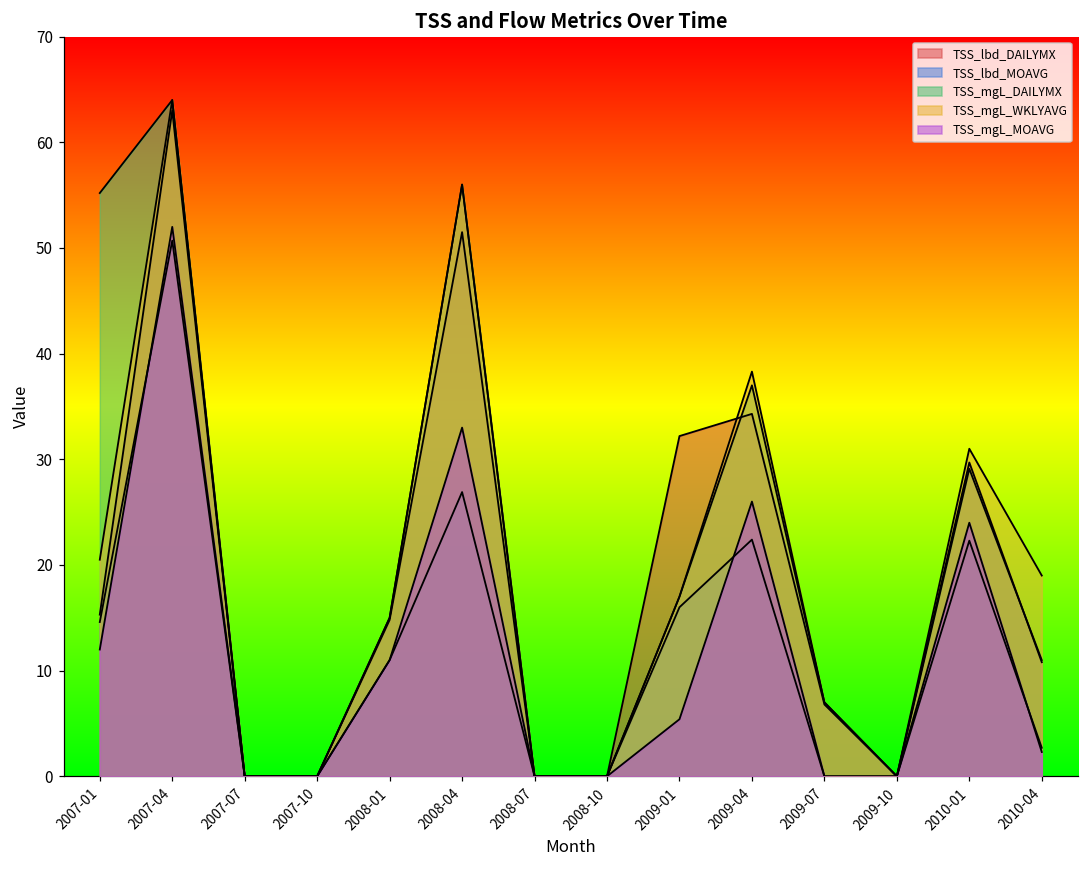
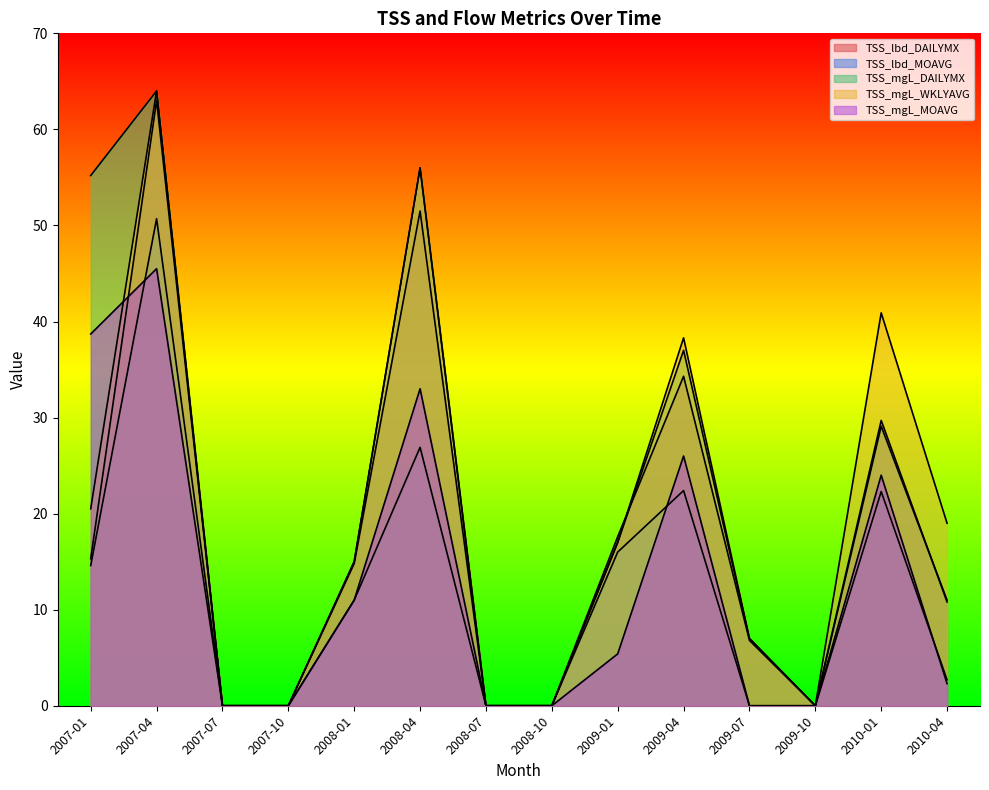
TSS_mgL_MOAVG, 2007-01: 12 -> 39
TSS_mgL_MOAVG, 2007-04: 52 -> 46
TSS_lbd_DAILYMX, 2009-01: 32 -> 18
TSS_mgL_WKLYAVG, 2010-01: 31 -> 41
